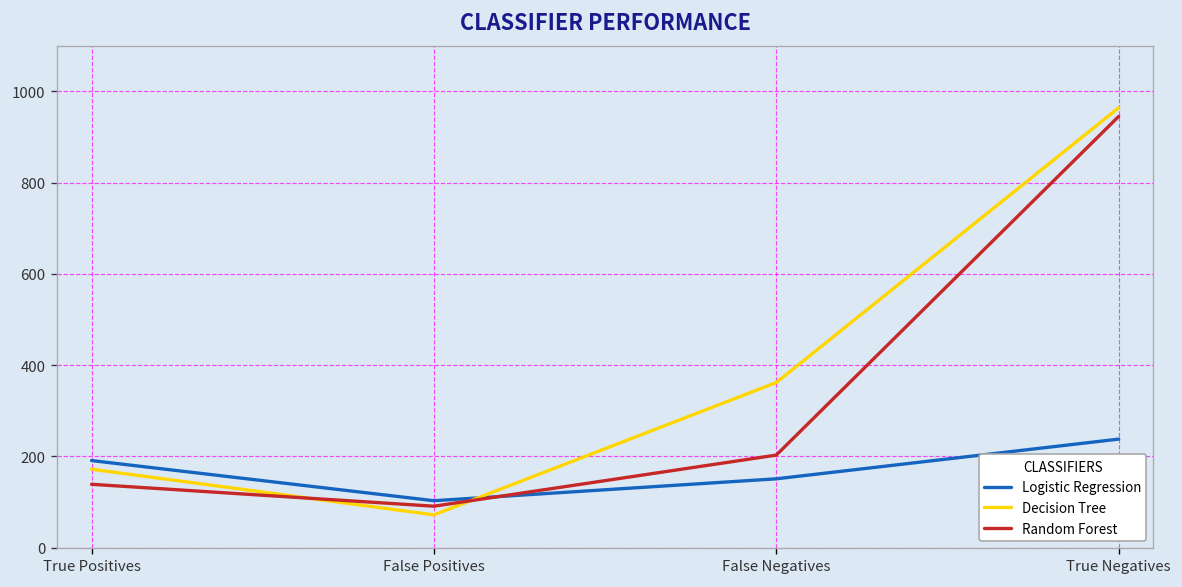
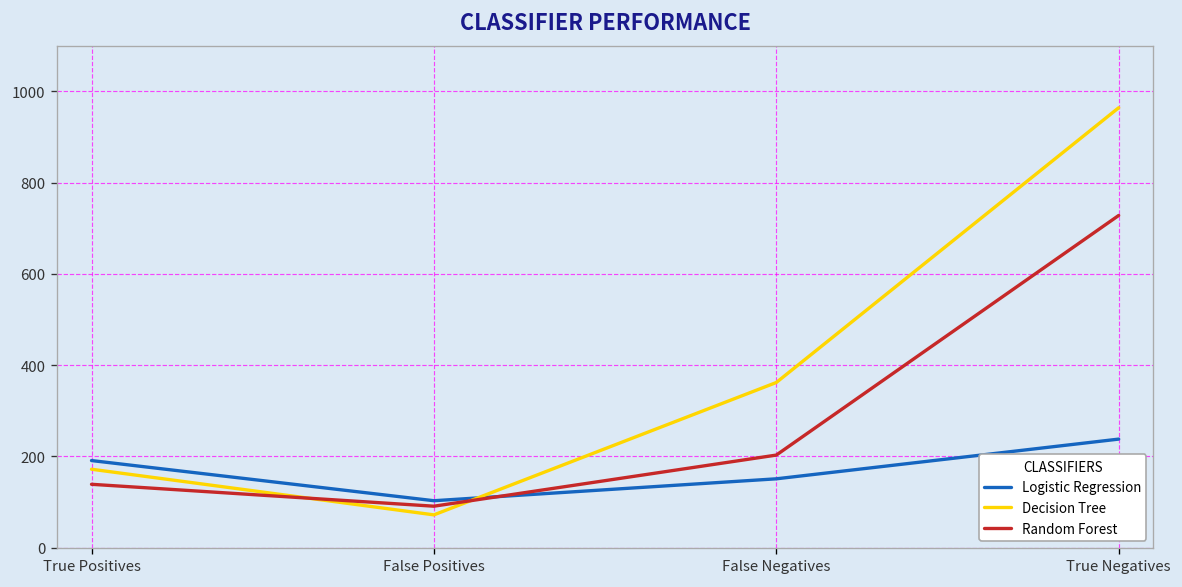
Random Forest, True Negatives: 950 -> 730
